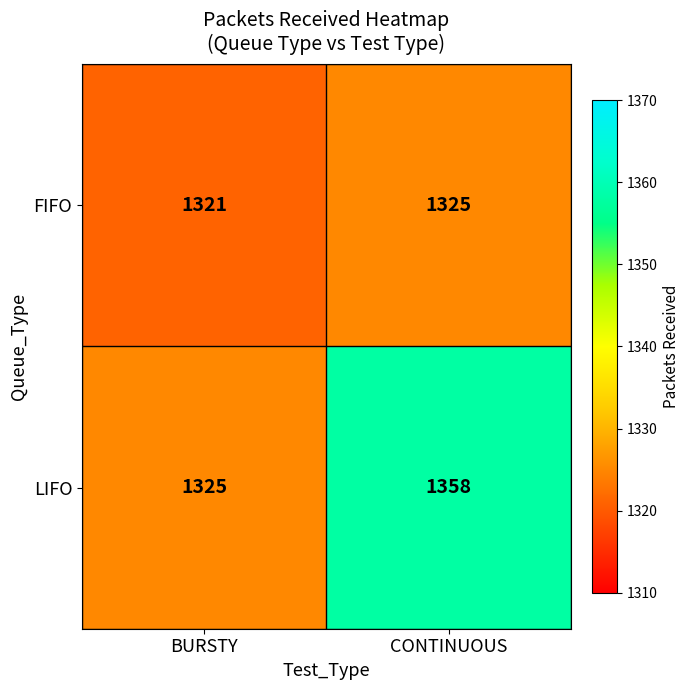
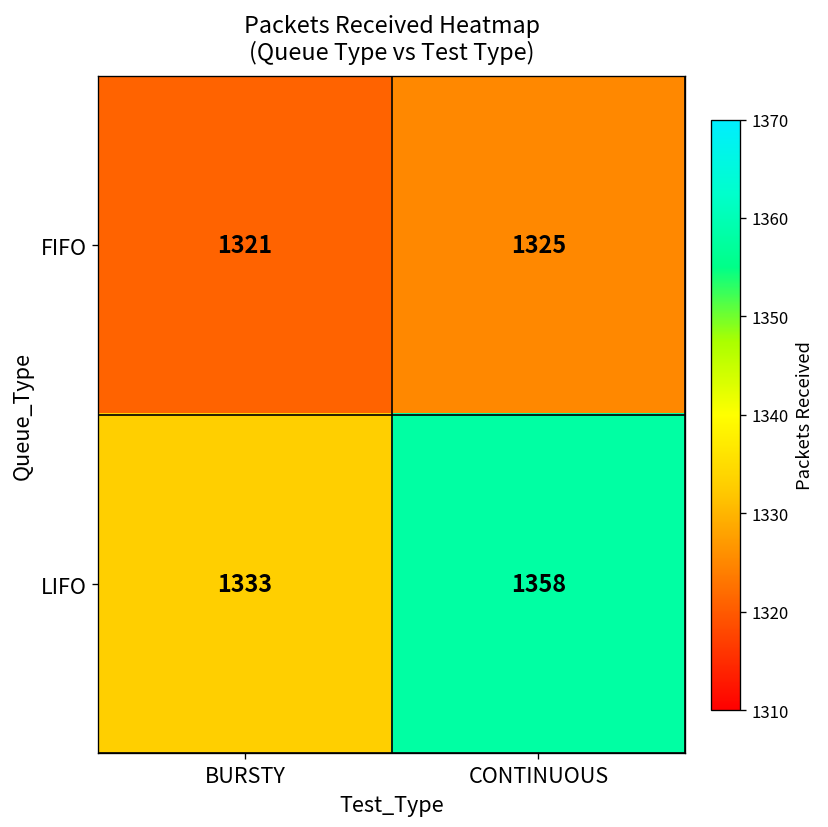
LIFO, BURSTY: 1325 -> 1333
